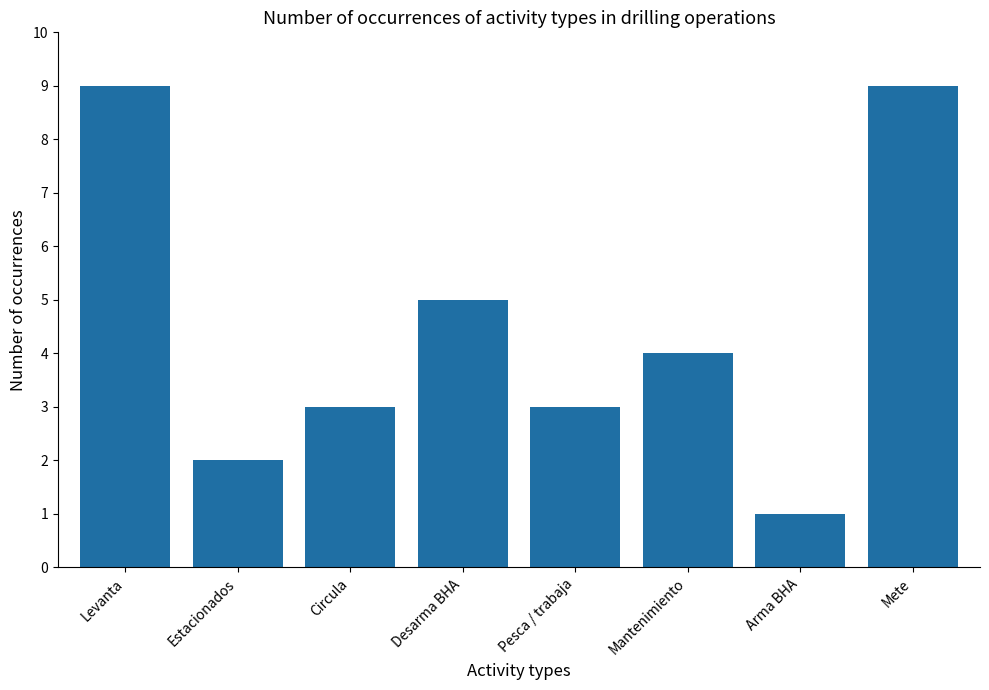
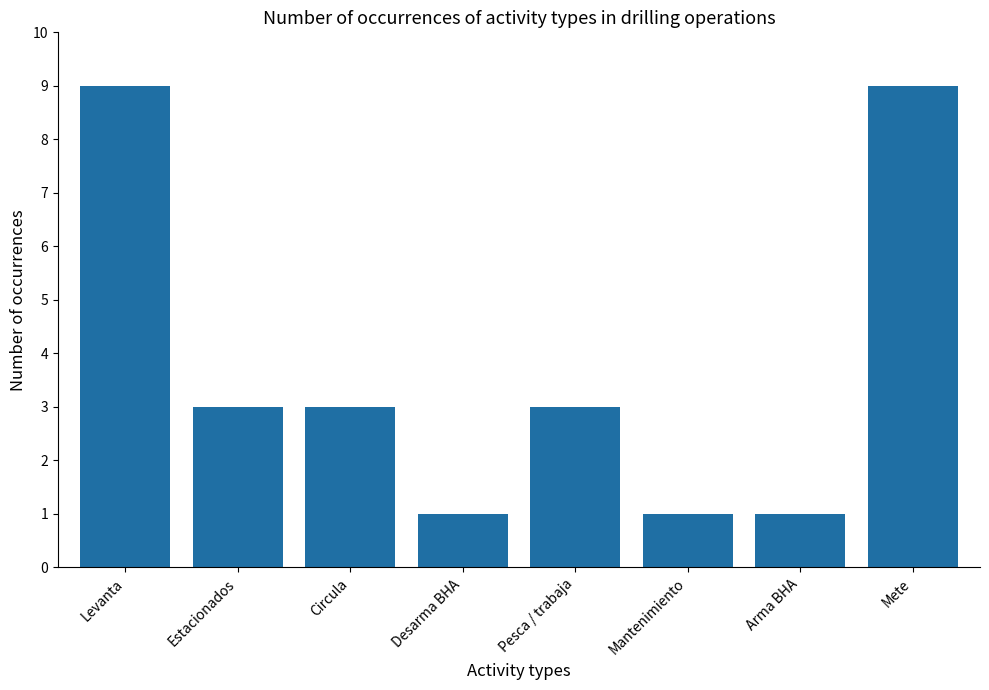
Estacionados: 2 -> 3
Desarma BHA: 5 -> 1
Mantenimiento: 4 -> 1
